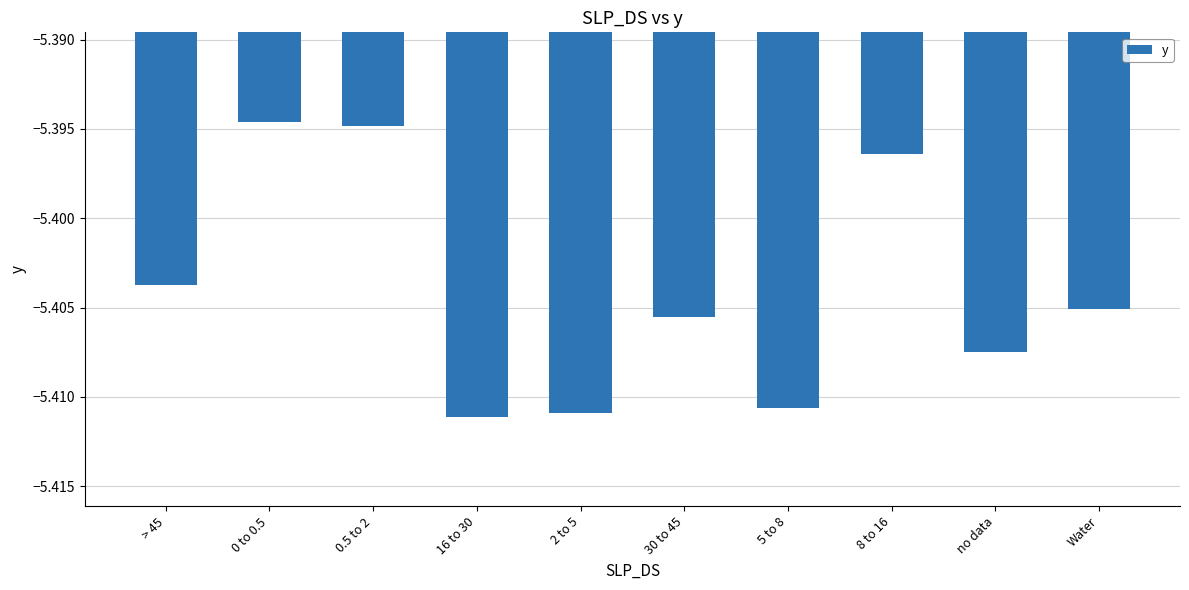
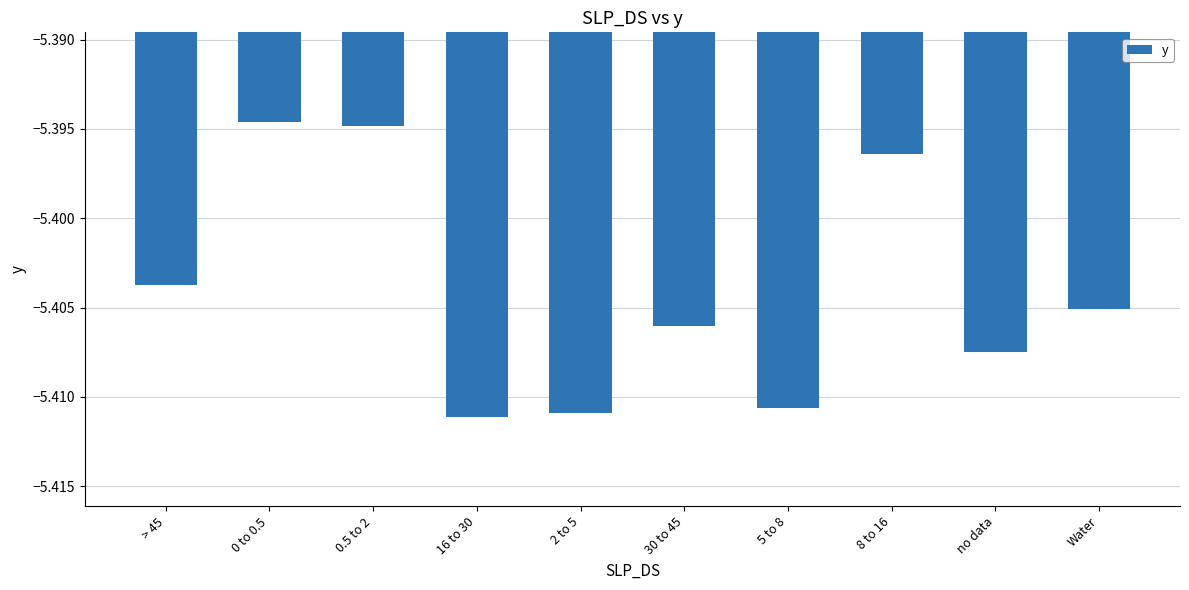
30 to 45: -5.4056 -> -5.4060
